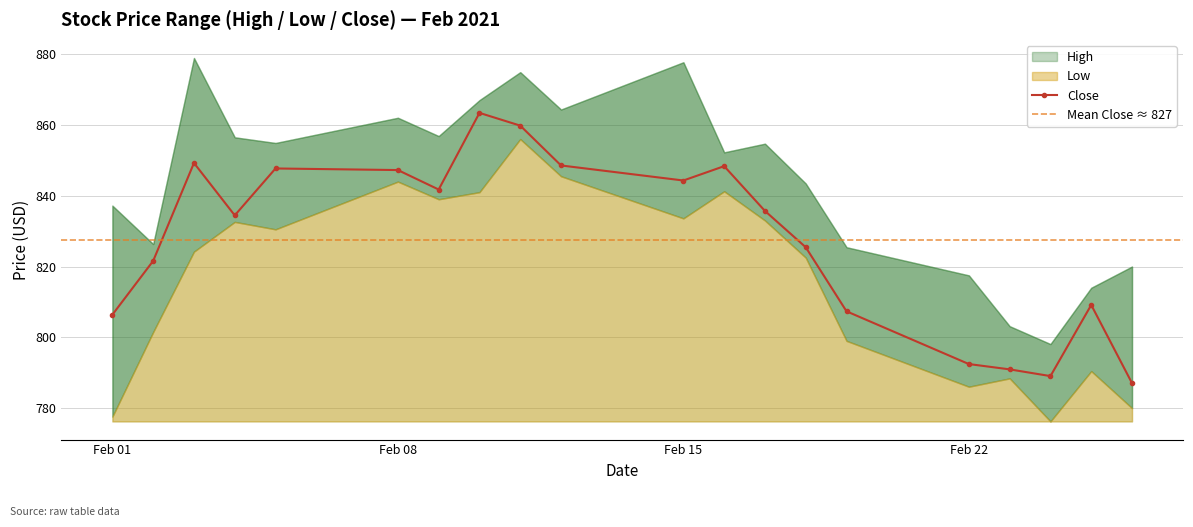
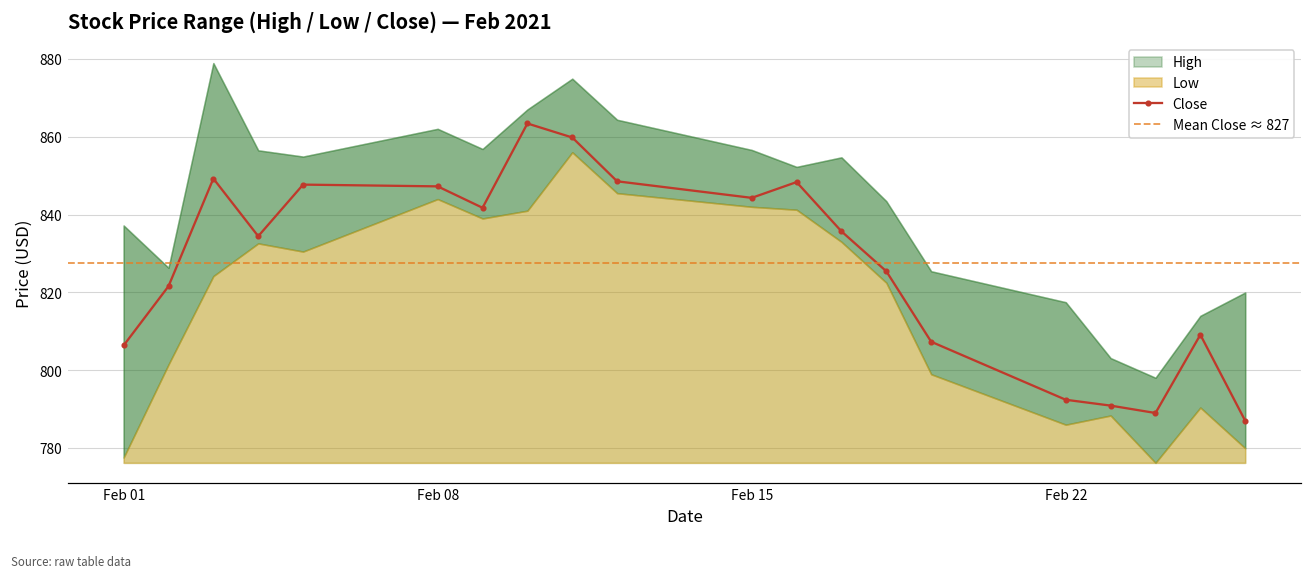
High, Feb 15: 878 -> 857
Low, Feb 15: 834 -> 842
